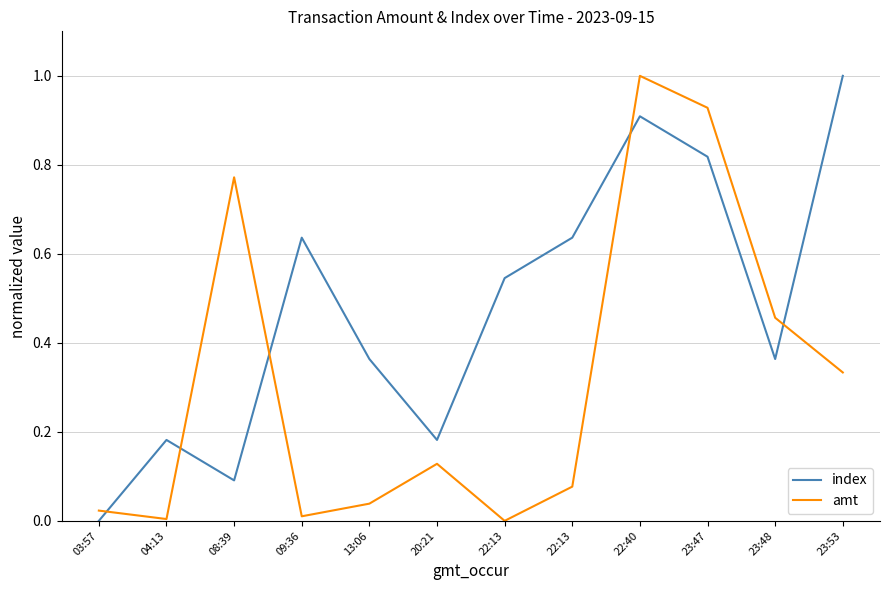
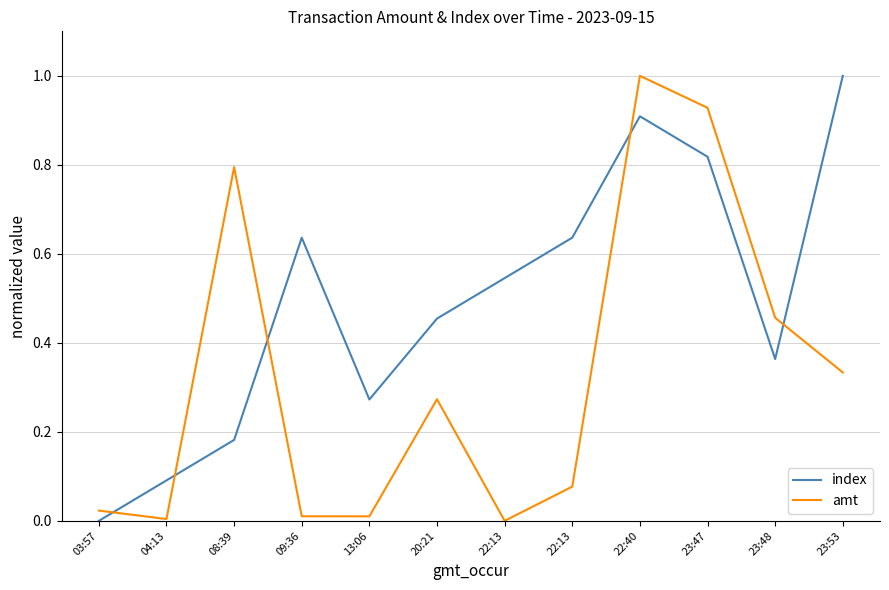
index, 04:13: 0.18 -> 0.09
index, 08:39: 0.09 -> 0.18
amt, 08:39: 0.77 -> 0.79
index, 13:06: 0.36 -> 0.27
amt, 13:06: 0.04 -> 0.01
index, 20:21: 0.18 -> 0.45
amt, 20:21: 0.13 -> 0.27
